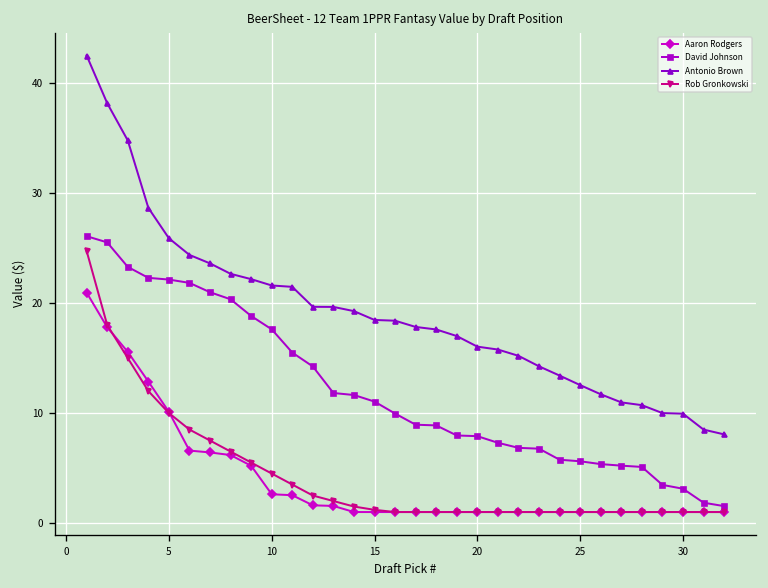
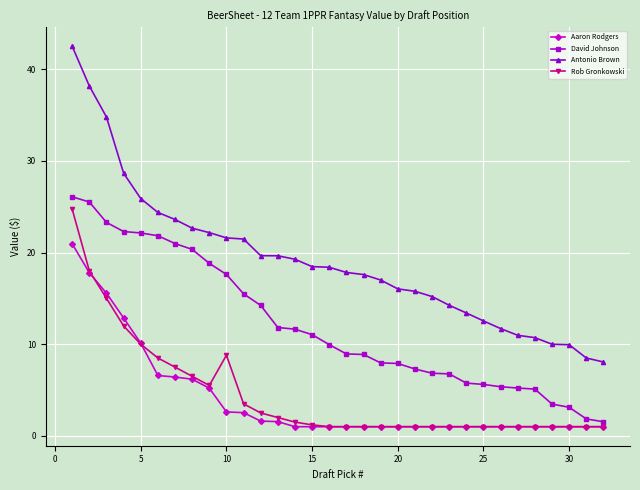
Rob Gronkowski, 10: 5 -> 9
